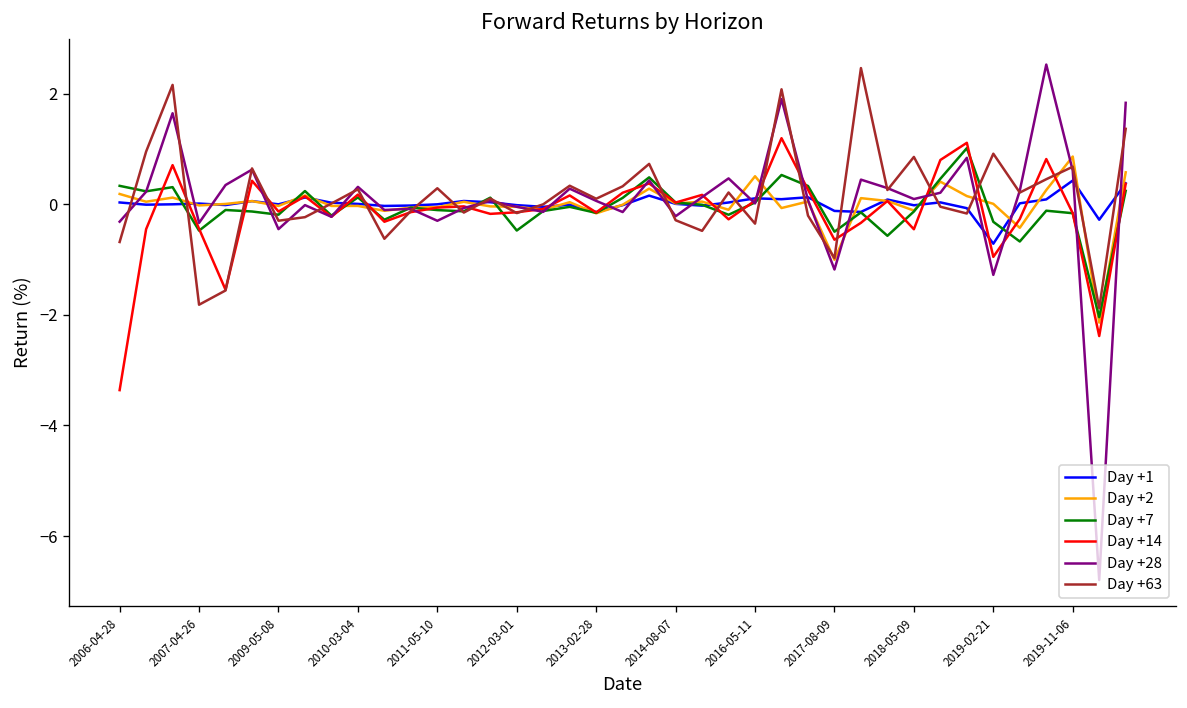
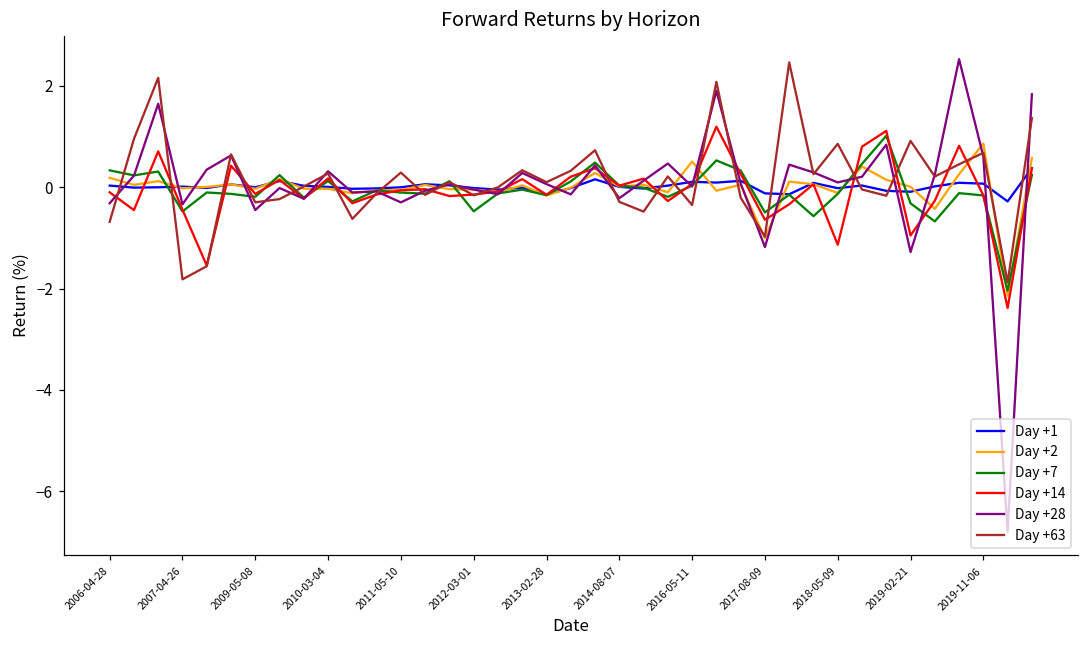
Day +14, 2006-04-28: -3.4 -> -0.1
Day +14, 2018-05-09: -0.5 -> -1.1
Day +1, 2019-02-21: -0.7 -> -0.1
Day +1, 2019-11-06: 0.4 -> 0.1
